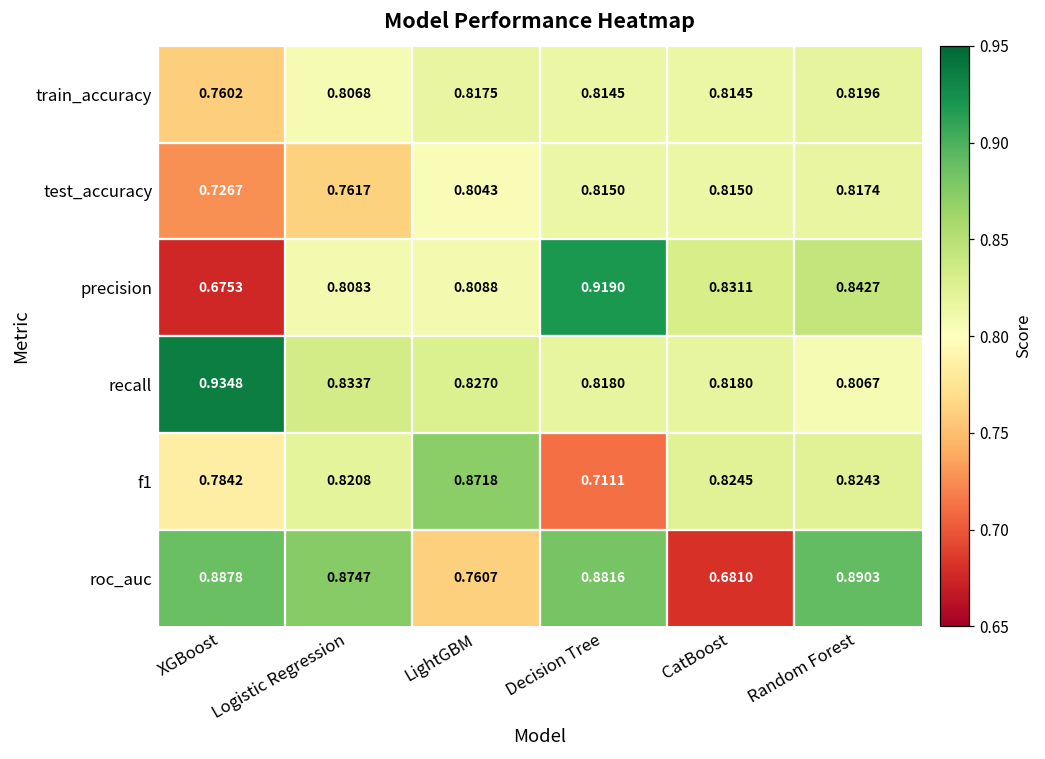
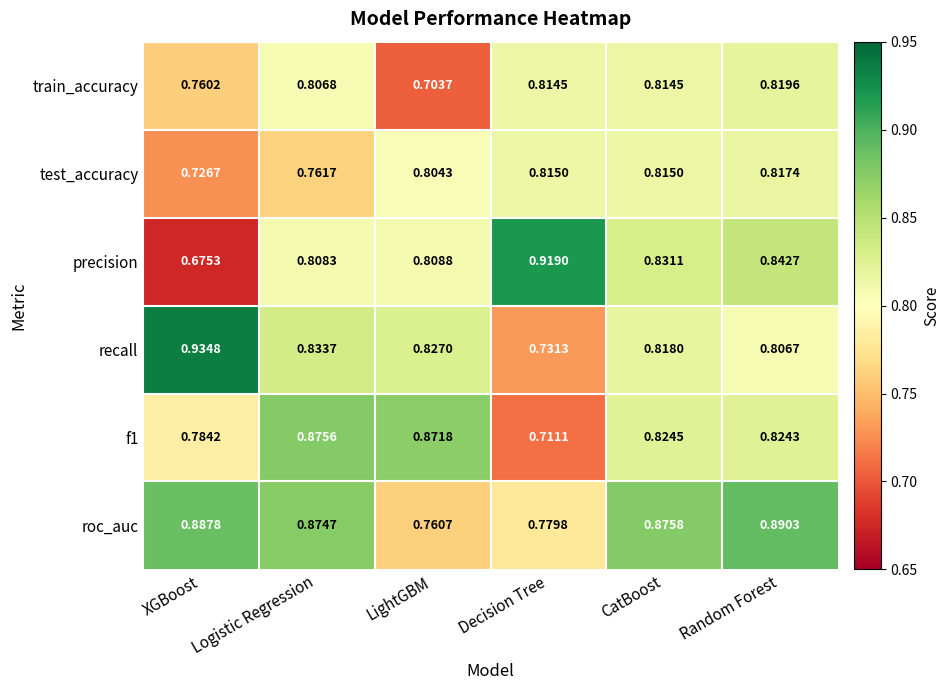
train_accuracy, LightGBM: 0.8175 -> 0.7037
recall, Decision Tree: 0.8180 -> 0.7313
f1, Logistic Regression: 0.8208 -> 0.8756
roc_auc, Decision Tree: 0.8816 -> 0.7798
roc_auc, CatBoost: 0.6810 -> 0.8758
